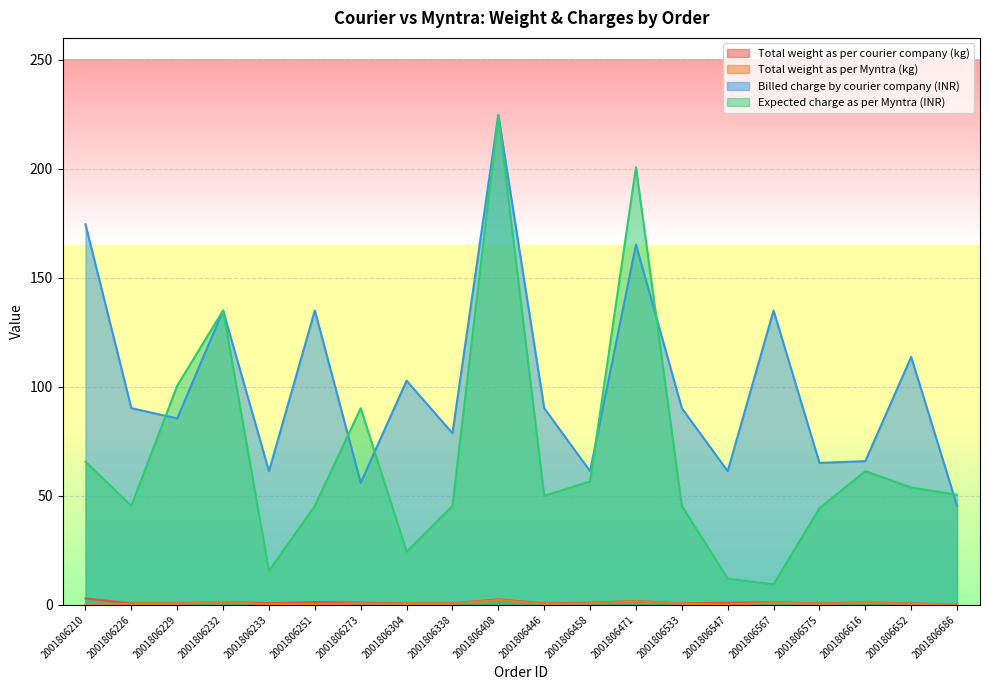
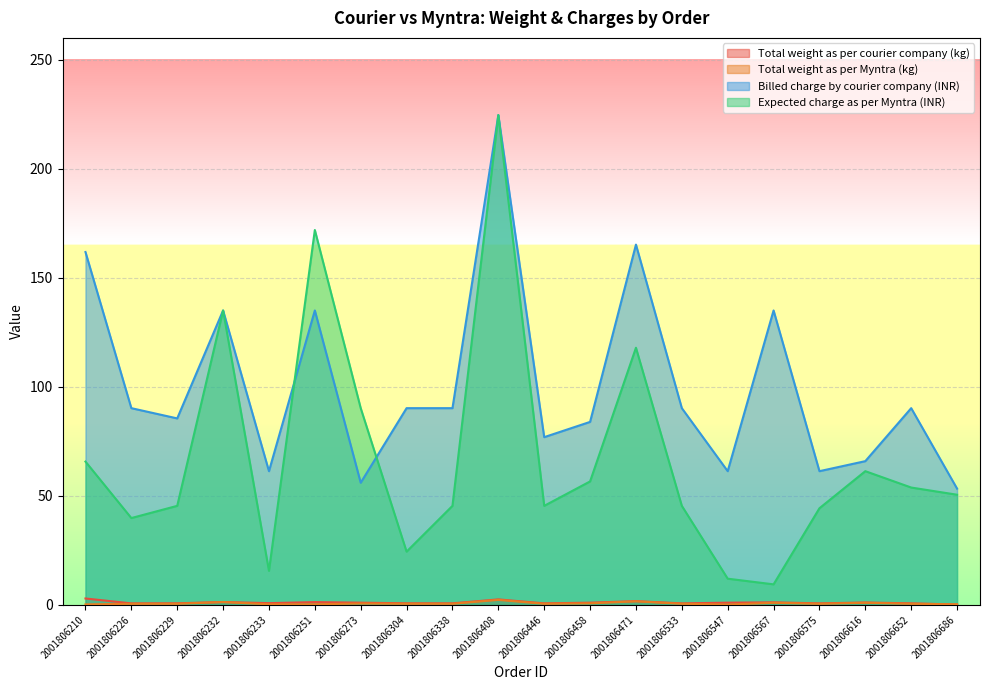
Billed charge by courier company (INR), 2001806210: 175 -> 162
Expected charge as per Myntra (INR), 2001806226: 45 -> 40
Expected charge as per Myntra (INR), 2001806229: 101 -> 45
Expected charge as per Myntra (INR), 2001806251: 45 -> 172
Billed charge by courier company (INR), 2001806304: 103 -> 90
Billed charge by courier company (INR), 2001806338: 79 -> 90
Billed charge by courier company (INR), 2001806446: 90 -> 77
Expected charge as per Myntra (INR), 2001806446: 50 -> 45
Billed charge by courier company (INR), 2001806458: 61 -> 84
Expected charge as per Myntra (INR), 2001806471: 201 -> 118
Billed charge by courier company (INR), 2001806575: 65 -> 61
Billed charge by courier company (INR), 2001806652: 114 -> 90
Billed charge by courier company (INR), 2001806686: 45 -> 53
